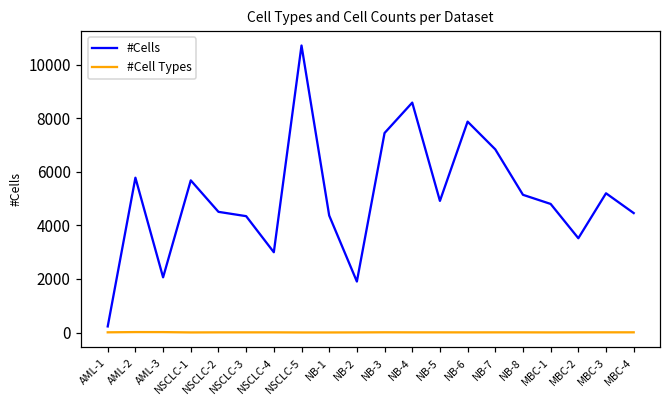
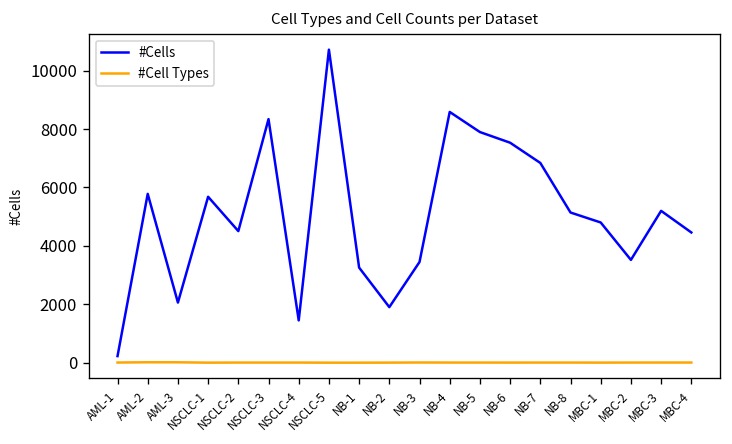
#Cells, NSCLC-3: 4300 -> 8300
#Cells, NSCLC-4: 3000 -> 1500
#Cells, NB-1: 4400 -> 3300
#Cells, NB-3: 7400 -> 3400
#Cells, NB-5: 4900 -> 7900
#Cells, NB-6: 7900 -> 7500
